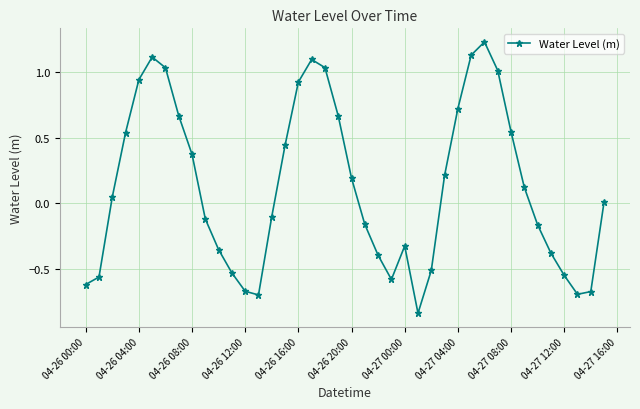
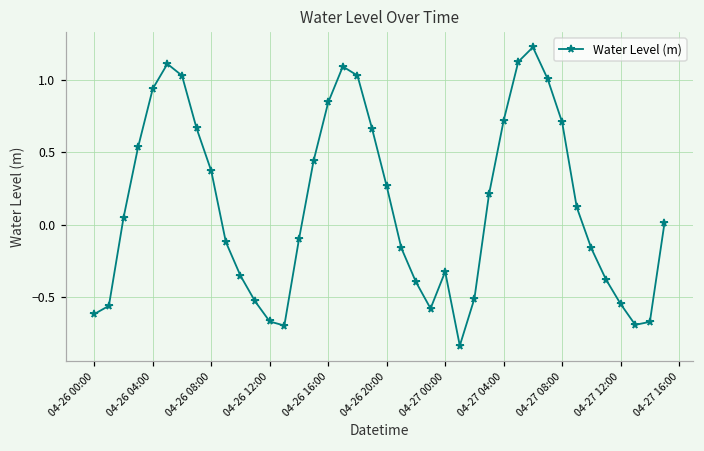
04-26 16:00: 0.92 -> 0.85
04-26 20:00: 0.19 -> 0.27
04-27 08:00: 0.54 -> 0.71
